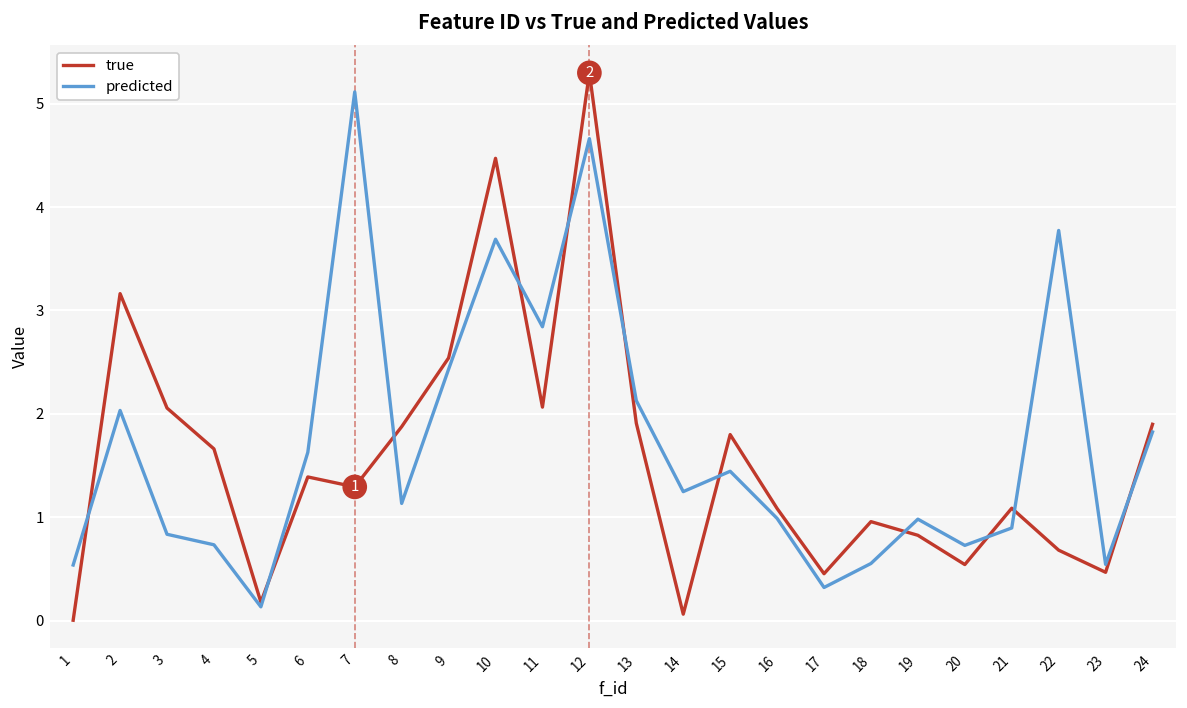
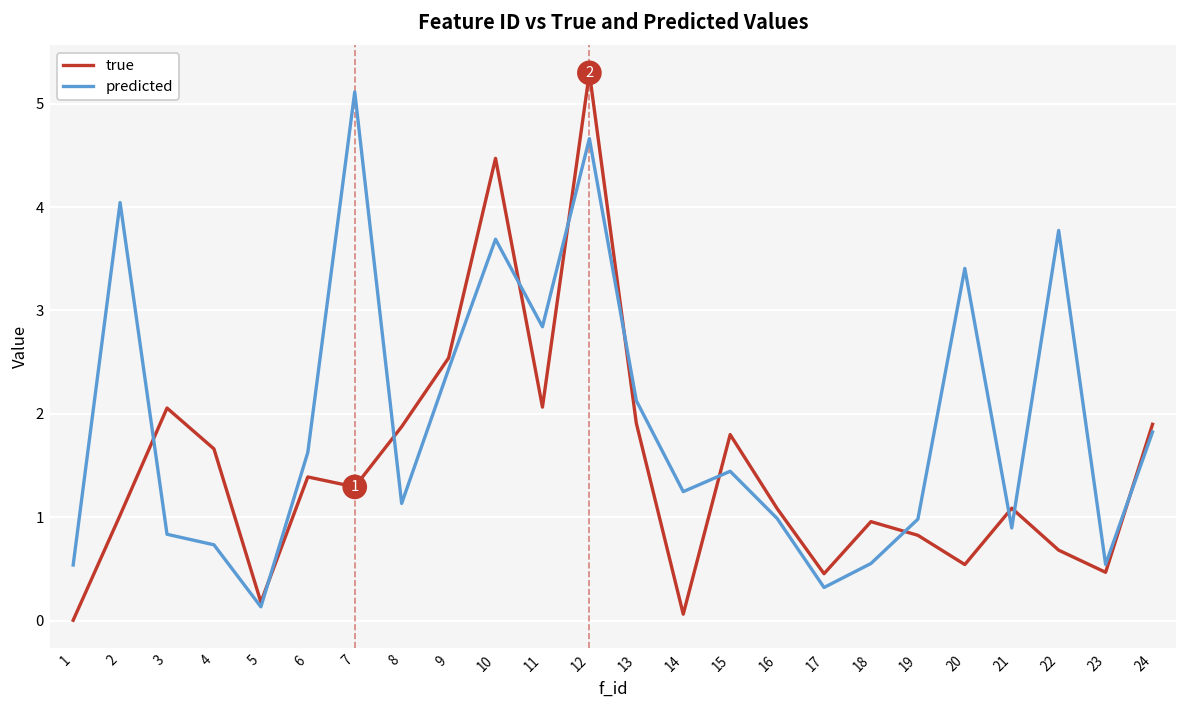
true, 2: 3.2 -> 1.0
predicted, 2: 2.0 -> 4.0
predicted, 20: 0.7 -> 3.4
